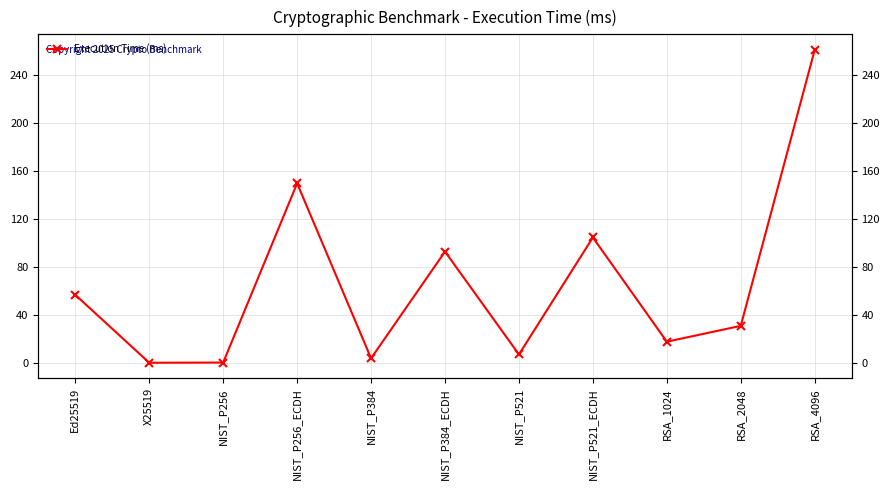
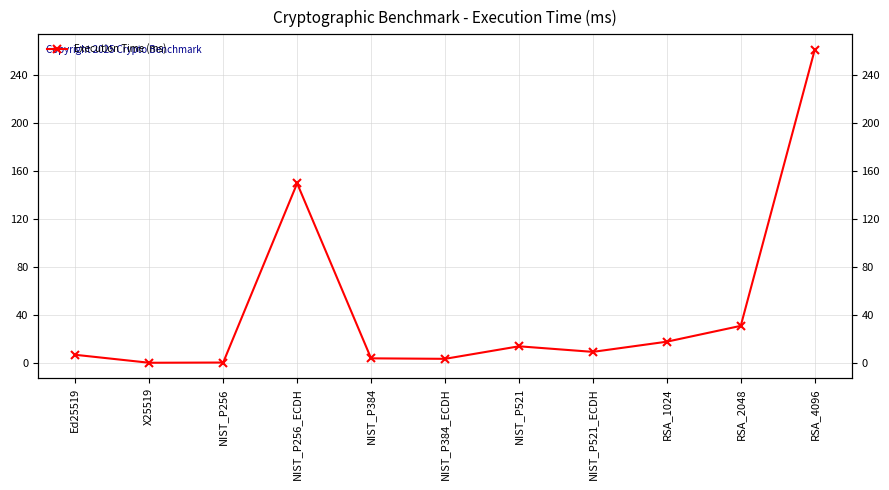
Ed25519: 57 -> 7
NIST_P384_ECDH: 93 -> 3
NIST_P521: 7 -> 14
NIST_P521_ECDH: 105 -> 9
